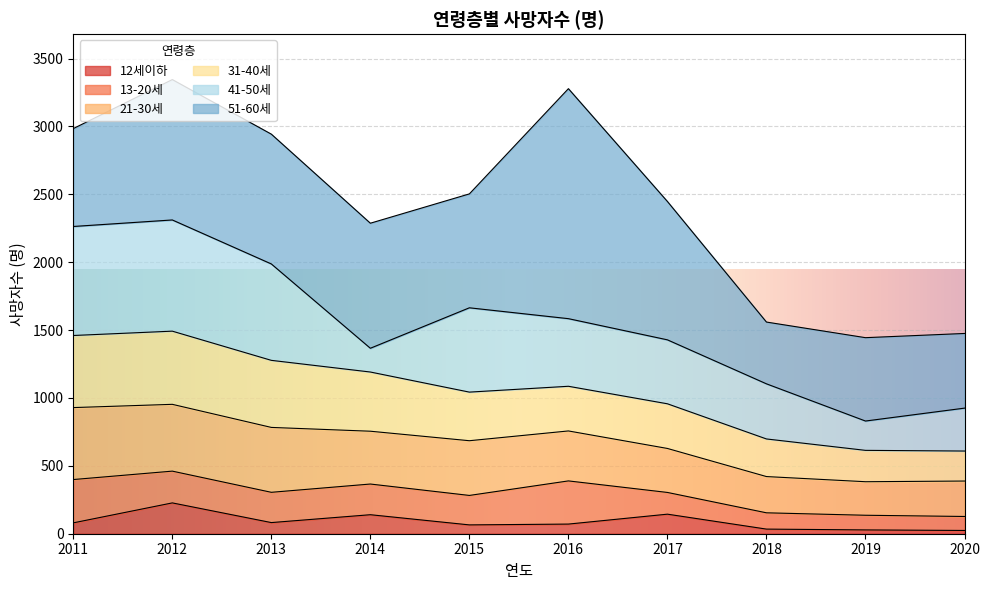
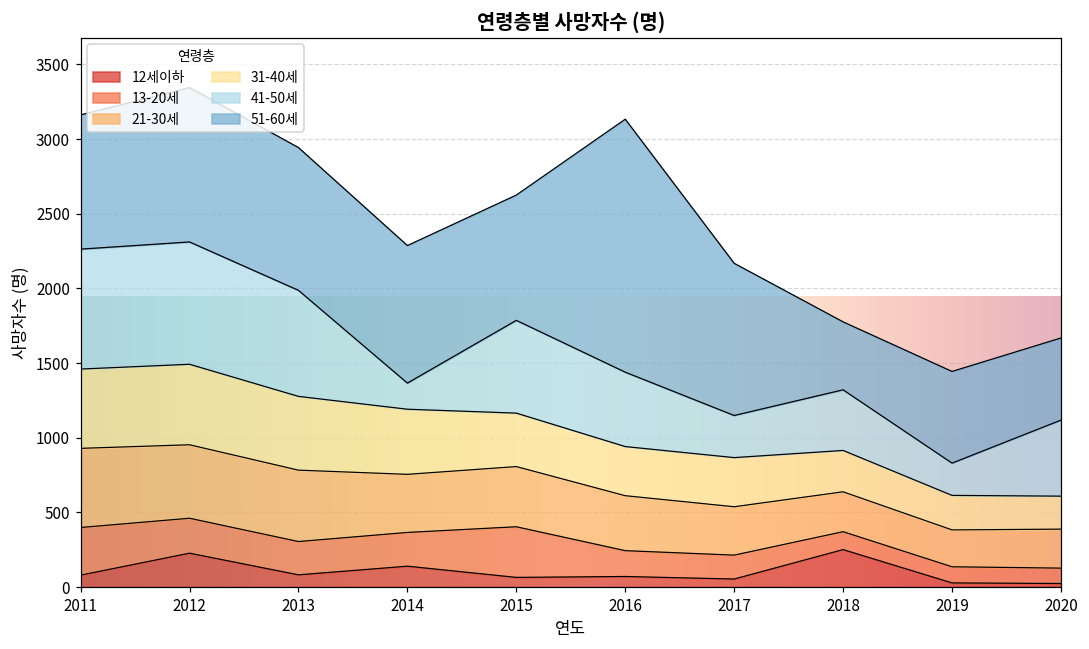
51-60세, 2011: 720 -> 900
13-20세, 2015: 220 -> 340
13-20세, 2016: 320 -> 170
12세이하, 2017: 140 -> 50
41-50세, 2017: 470 -> 280
12세이하, 2018: 30 -> 250
41-50세, 2020: 320 -> 510
